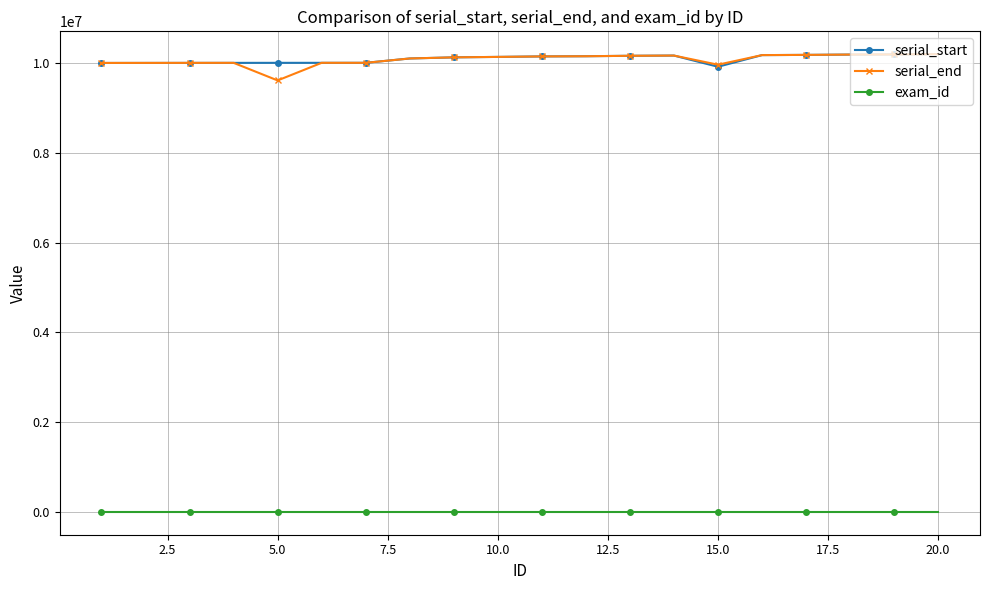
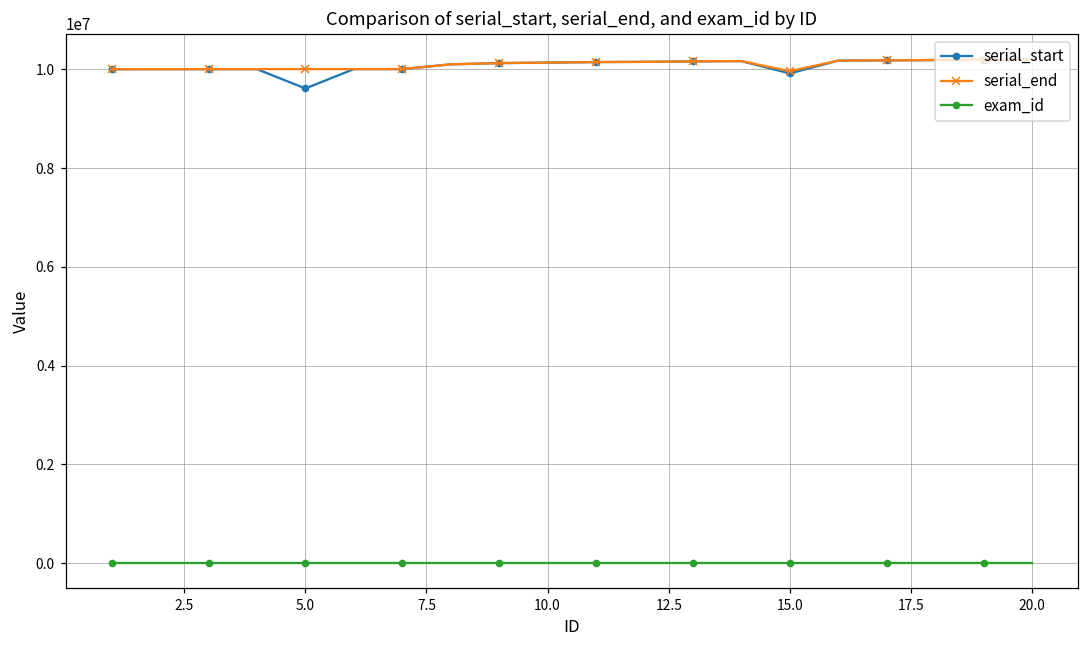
serial_start, 5.0: 10000000 -> 9600000
serial_end, 5.0: 9600000 -> 10000000
